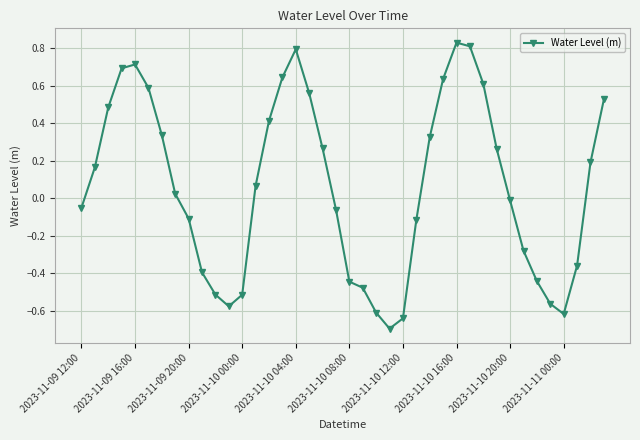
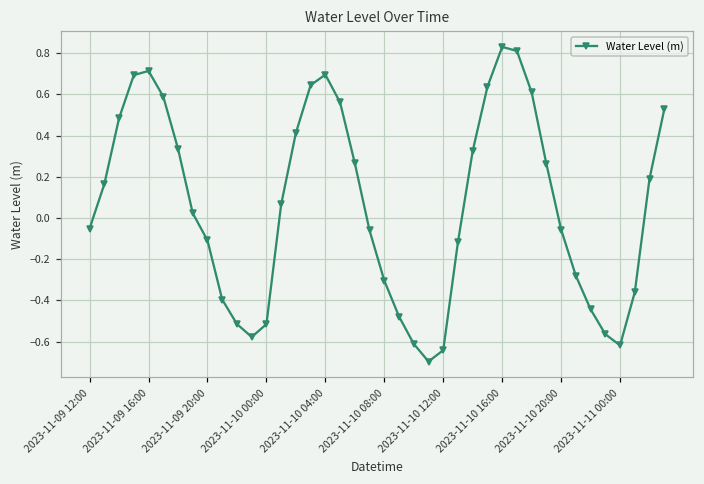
2023-11-10 04:00: 0.80 -> 0.70
2023-11-10 08:00: -0.45 -> -0.30
2023-11-10 20:00: -0.01 -> -0.06
